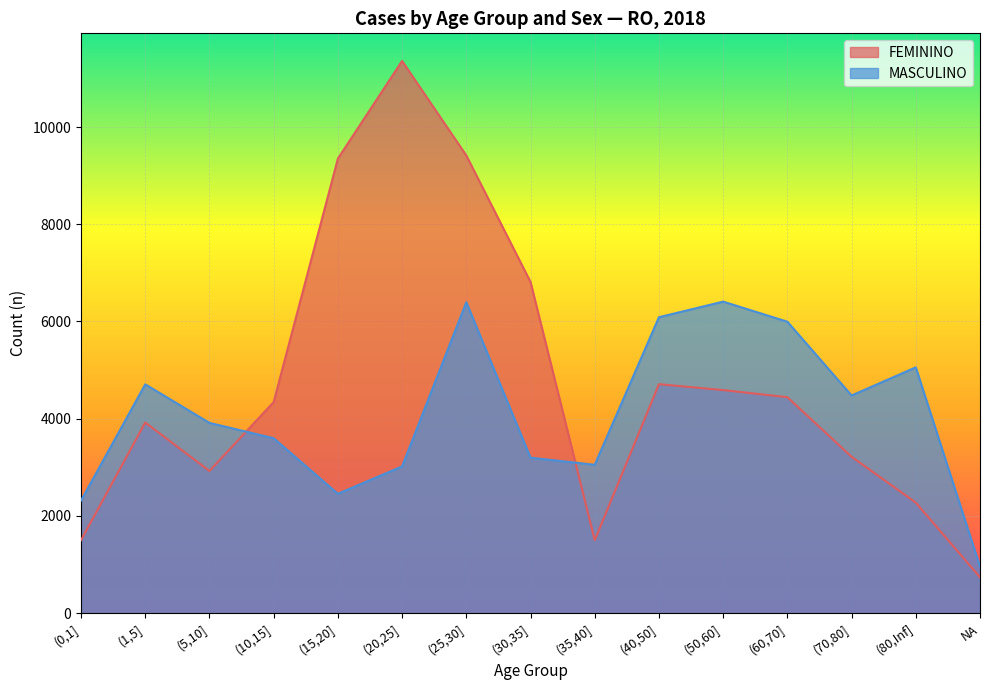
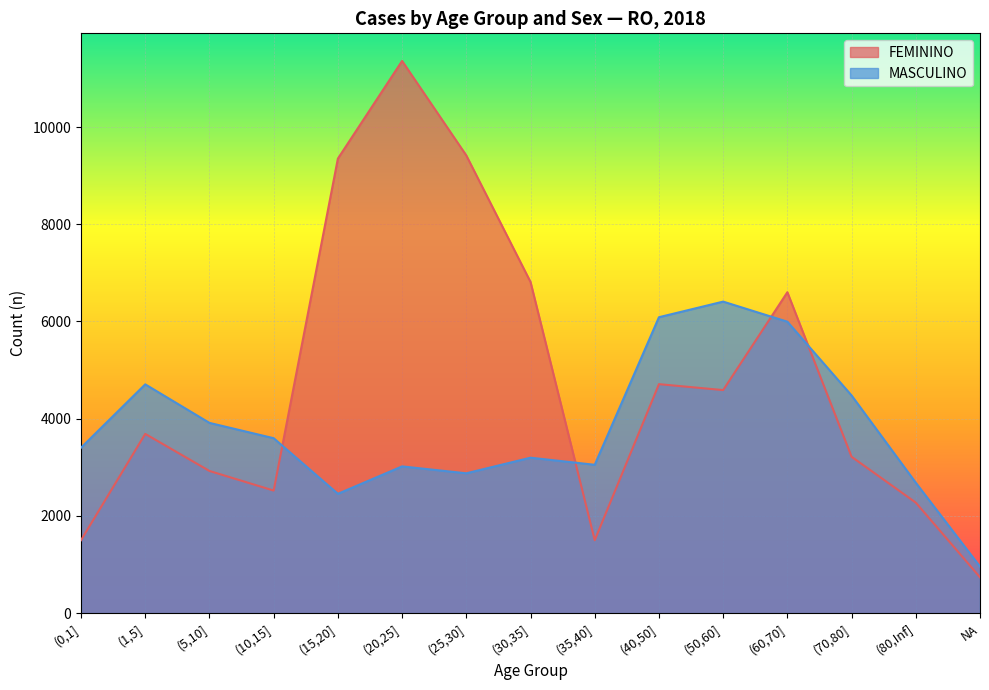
MASCULINO, (0,1]: 2300 -> 3400
FEMININO, (1,5]: 3900 -> 3700
FEMININO, (10,15]: 4300 -> 2500
MASCULINO, (25,30]: 6400 -> 2900
FEMININO, (60,70]: 4400 -> 6600
MASCULINO, (80,Inf]: 5100 -> 2700
